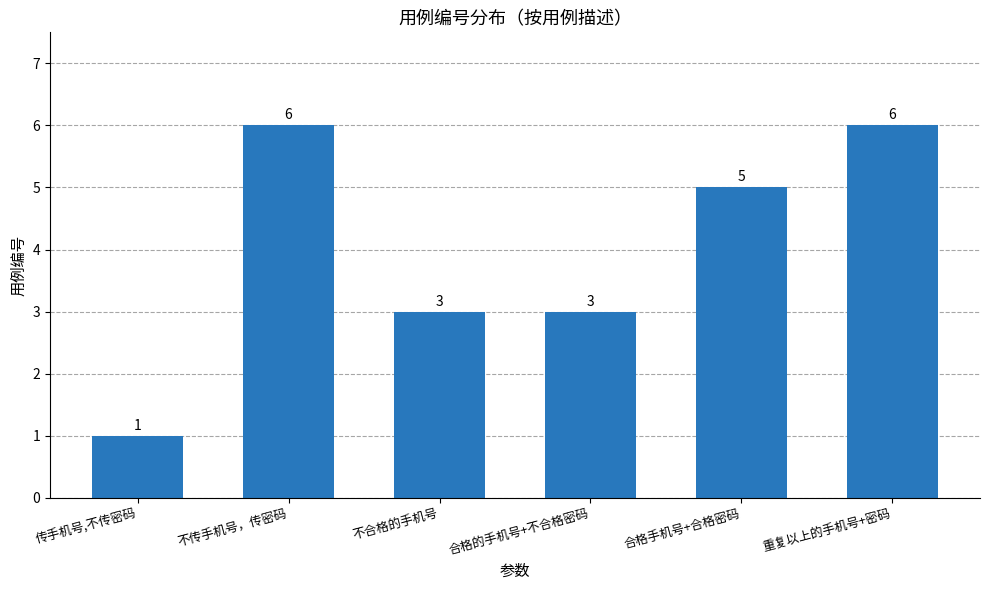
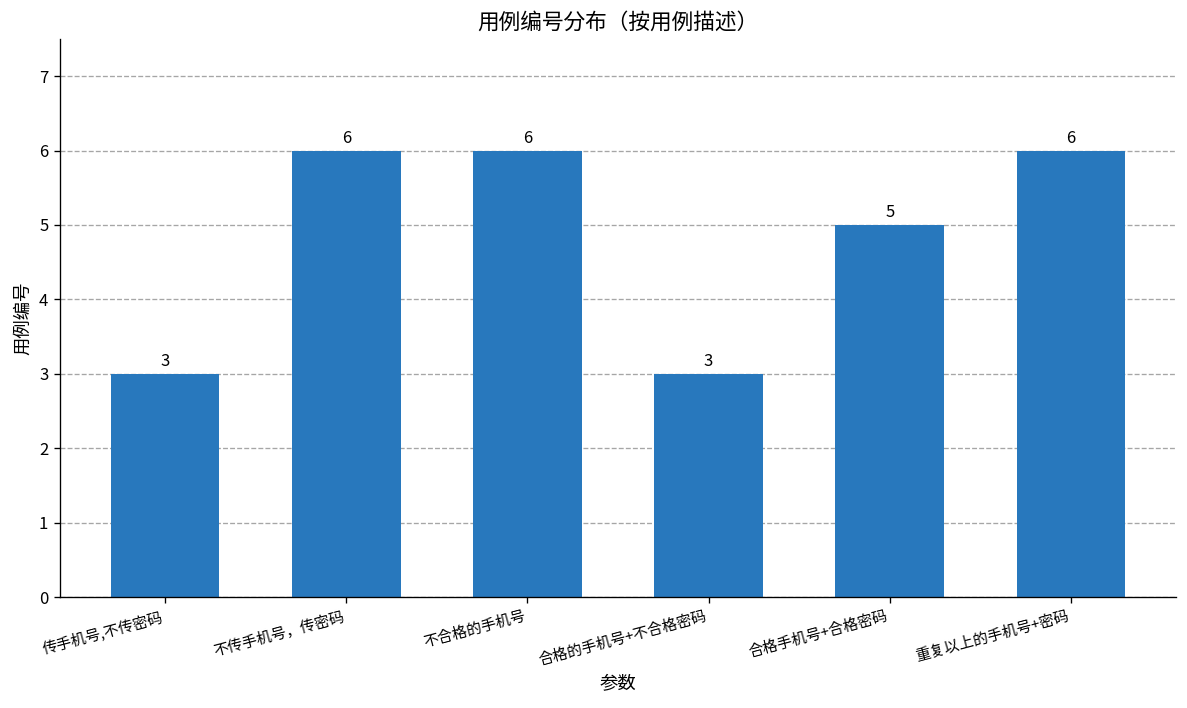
传手机号,不传密码: 1 -> 3
不合格的手机号: 3 -> 6
